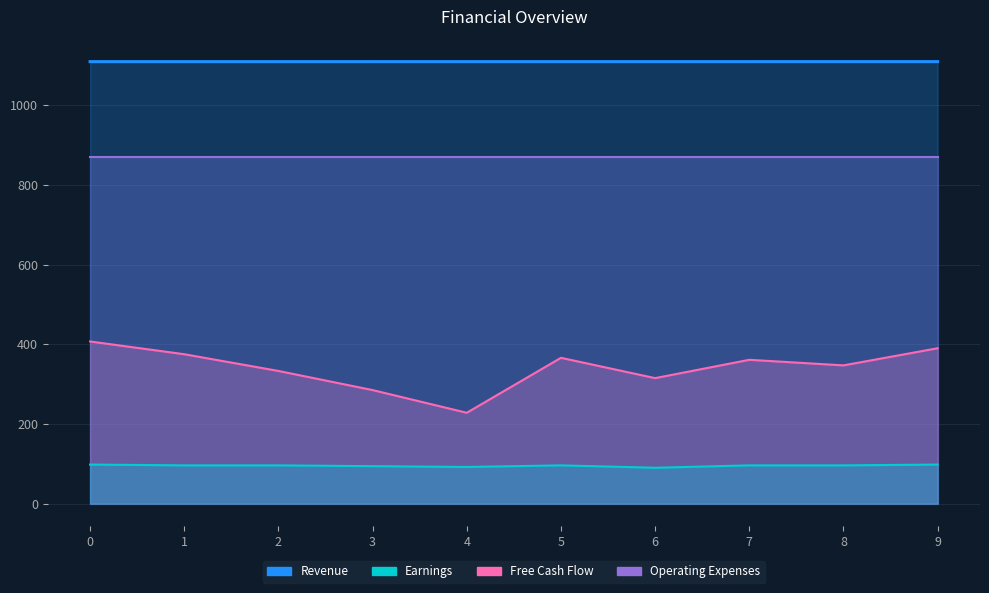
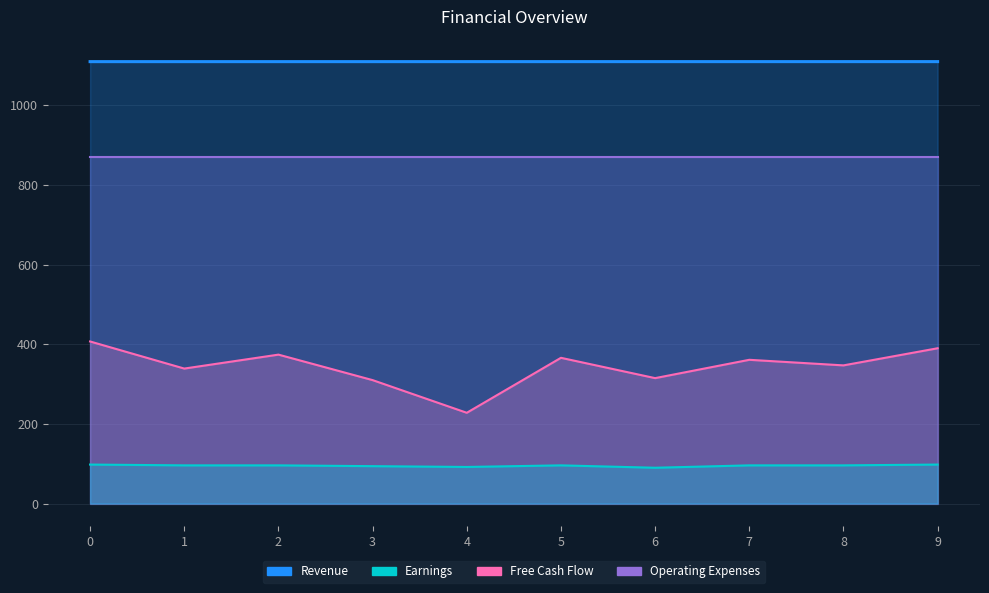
Free Cash Flow, 1: 380 -> 340
Free Cash Flow, 2: 330 -> 370
Free Cash Flow, 3: 290 -> 310
